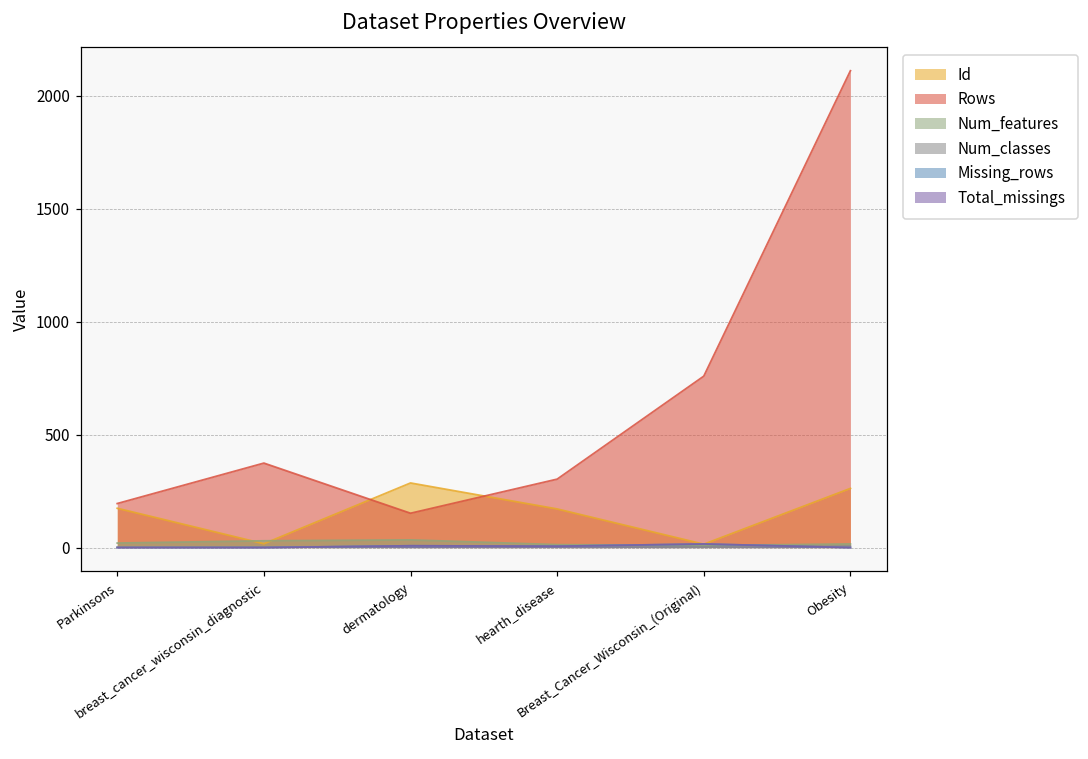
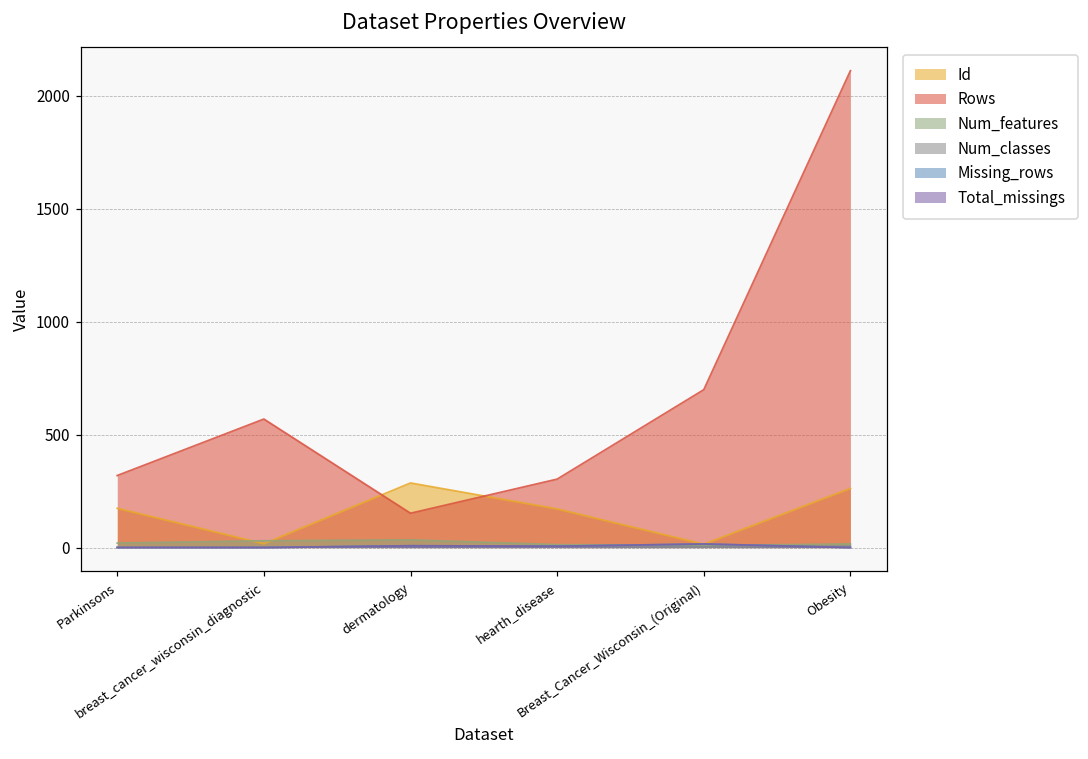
Rows, Parkinsons: 200 -> 320
Rows, breast_cancer_wisconsin_diagnostic: 370 -> 570
Rows, Breast_Cancer_Wisconsin_(Original): 760 -> 700
